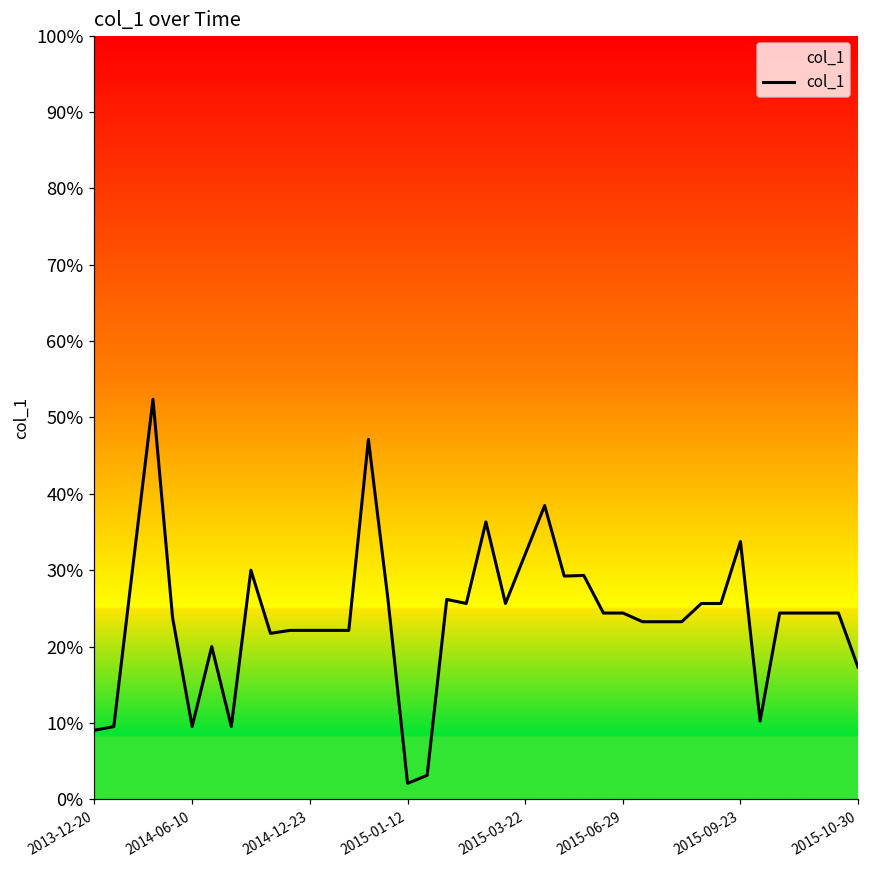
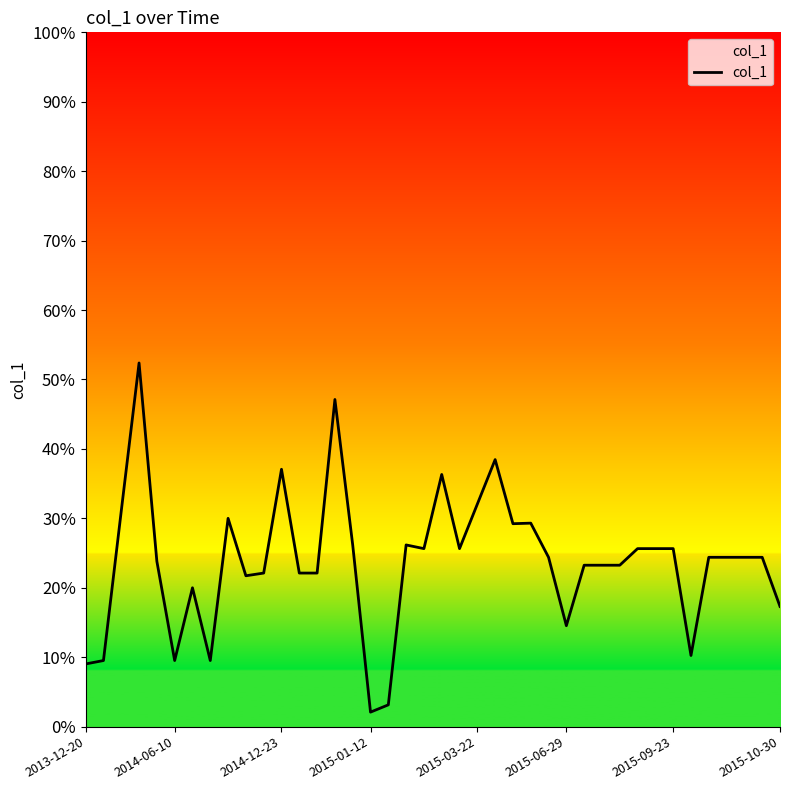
2014-12-23: 22% -> 37%
2015-06-29: 24% -> 15%
2015-09-23: 34% -> 26%
